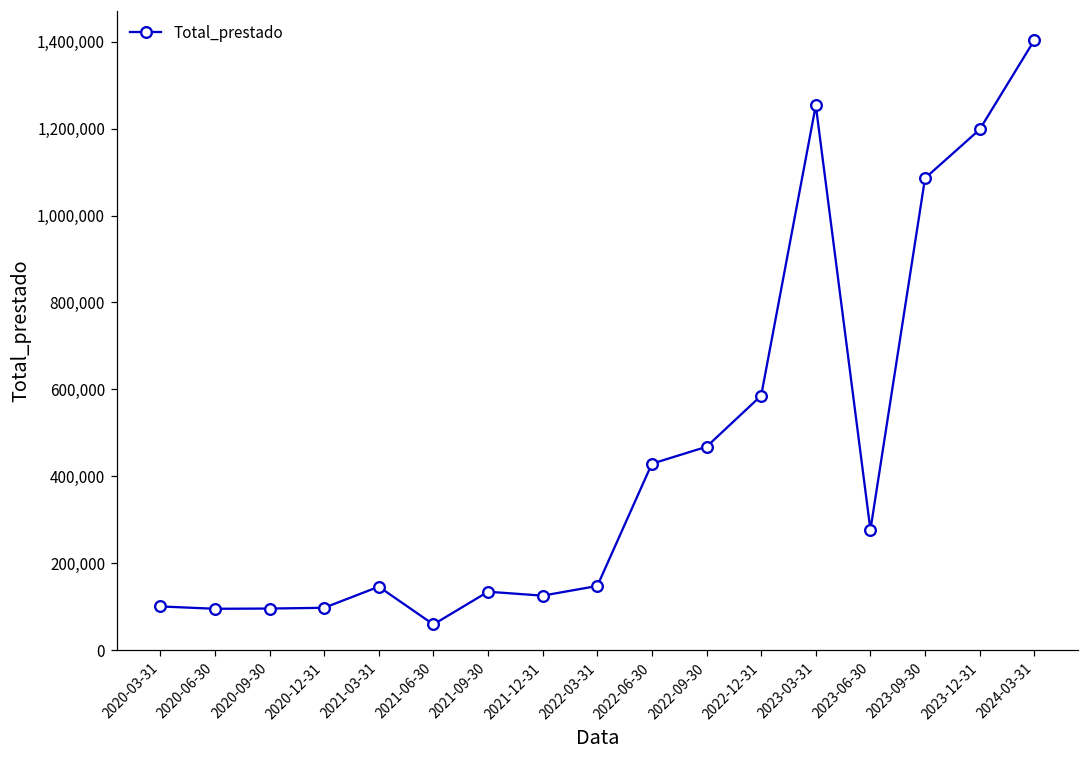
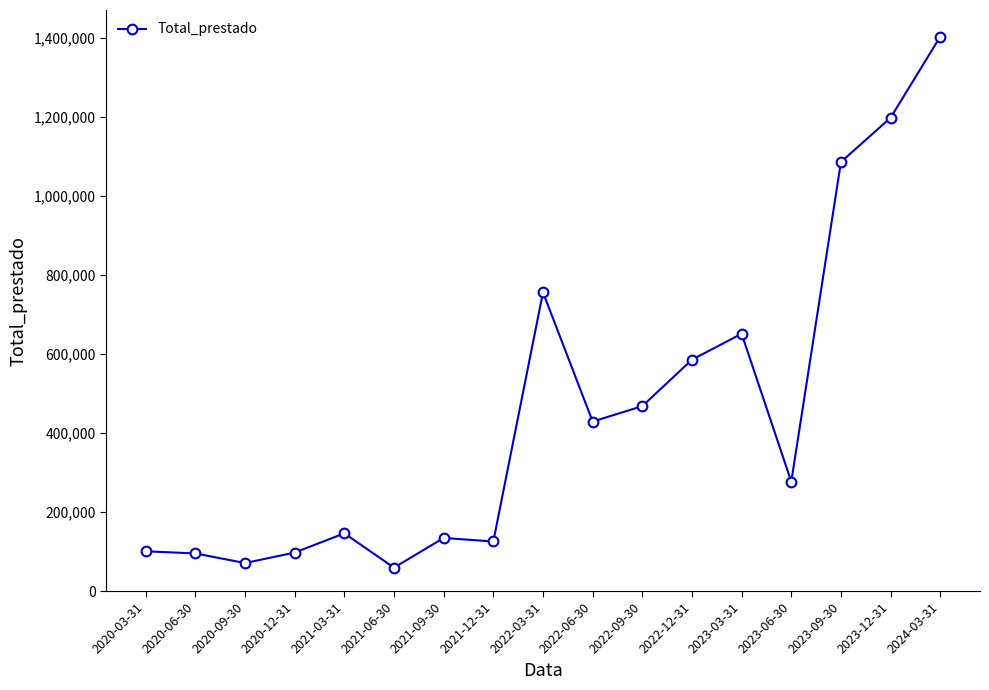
2020-09-30: 100,000 -> 70,000
2022-03-31: 150,000 -> 760,000
2023-03-31: 1,250,000 -> 650,000
